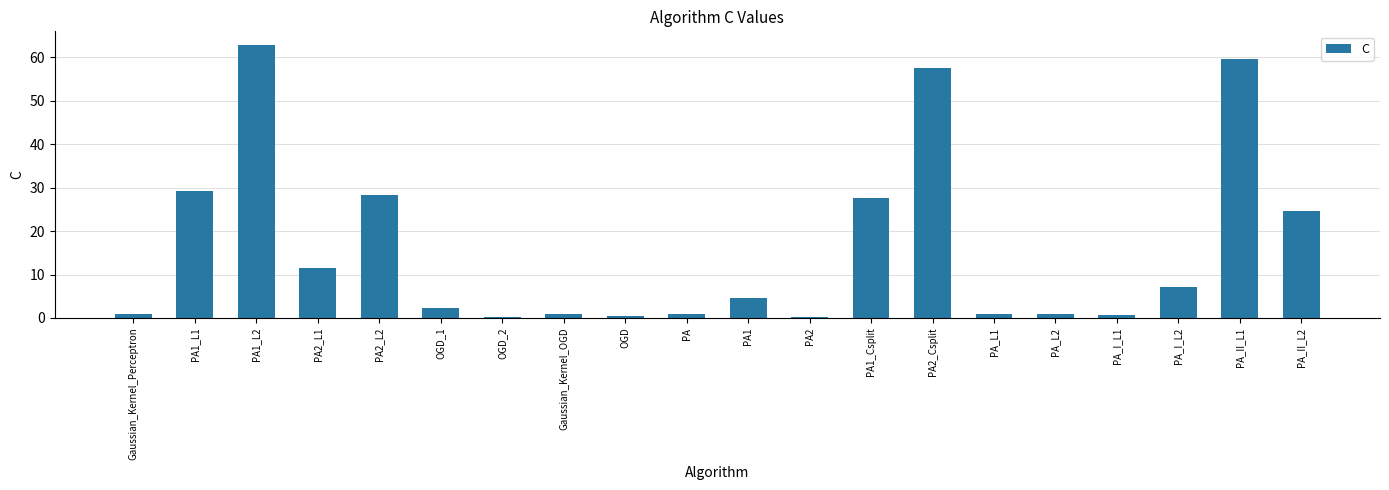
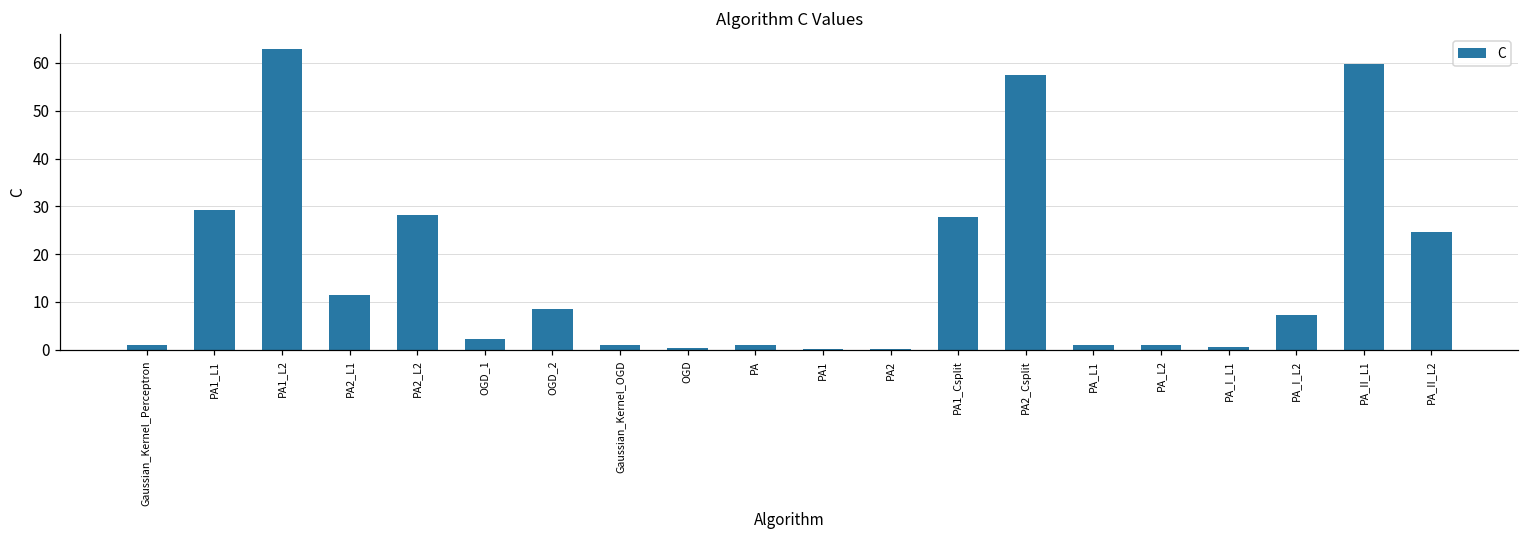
OGD_2: 0 -> 9
PA1: 5 -> 0
